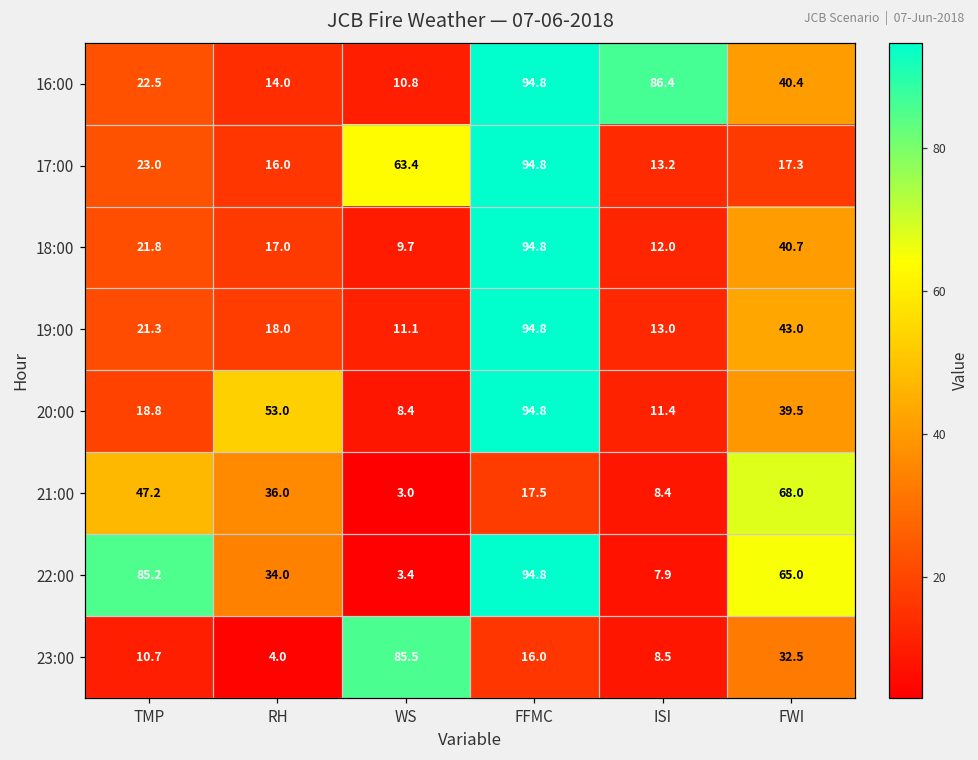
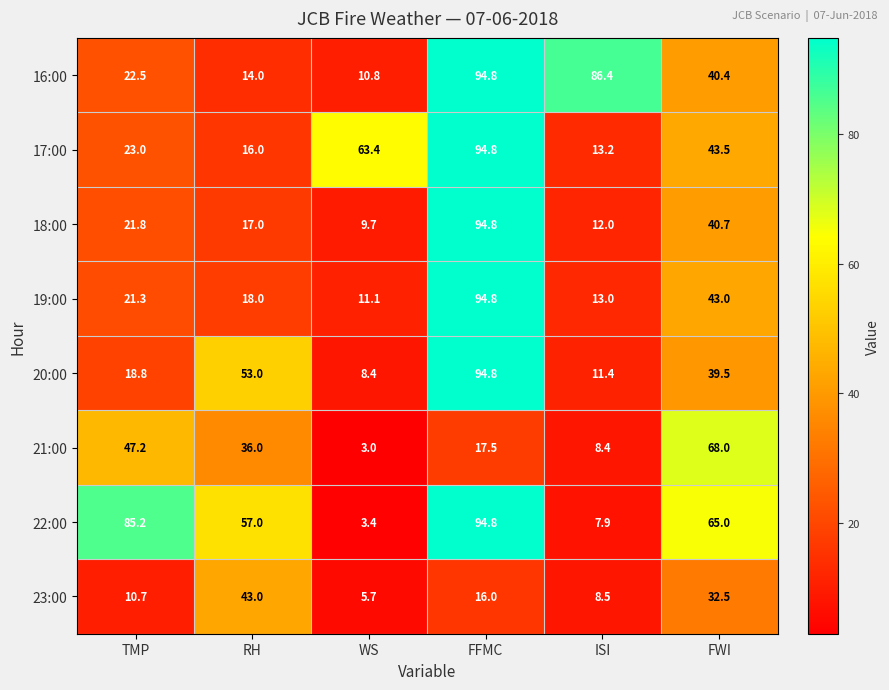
17:00, FWI: 17.3 -> 43.5
22:00, RH: 34.0 -> 57.0
23:00, RH: 4.0 -> 43.0
23:00, WS: 85.5 -> 5.7
